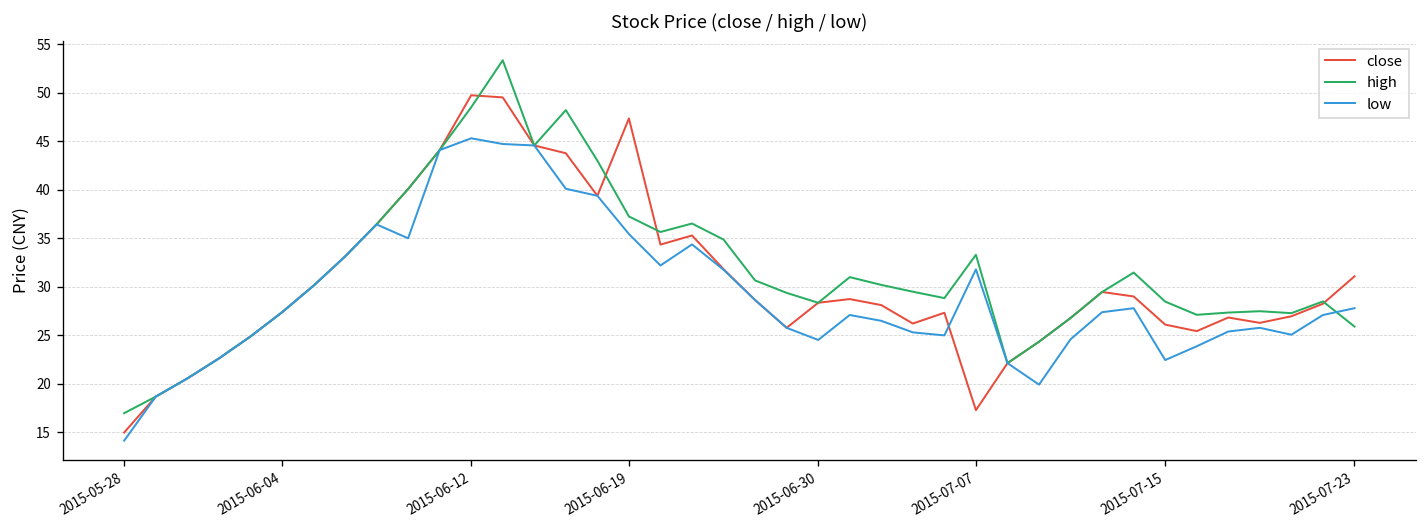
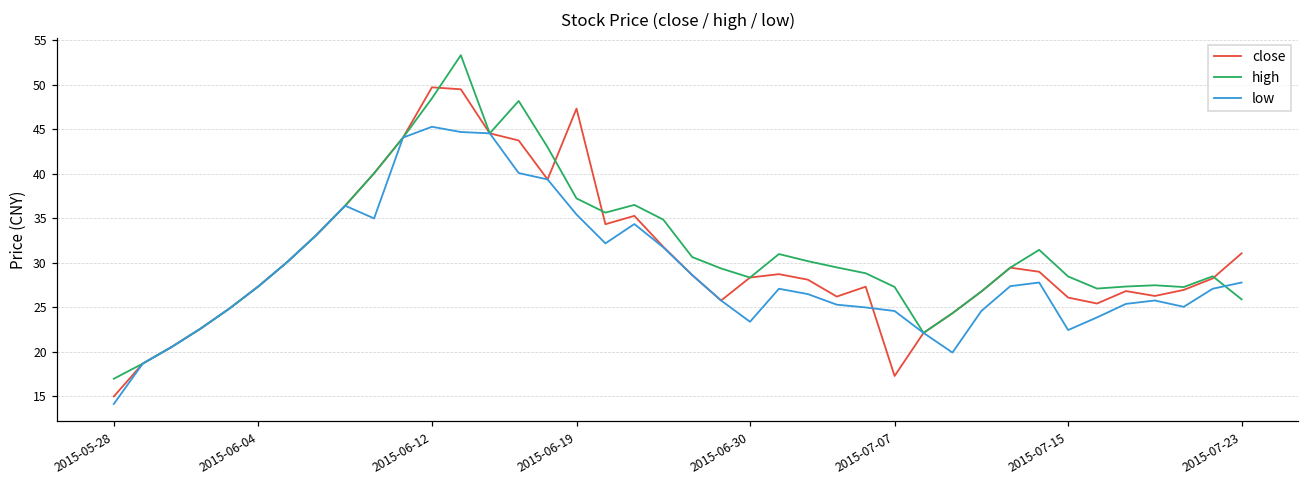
low, 2015-06-30: 25 -> 23
high, 2015-07-07: 33 -> 27
low, 2015-07-07: 32 -> 25
